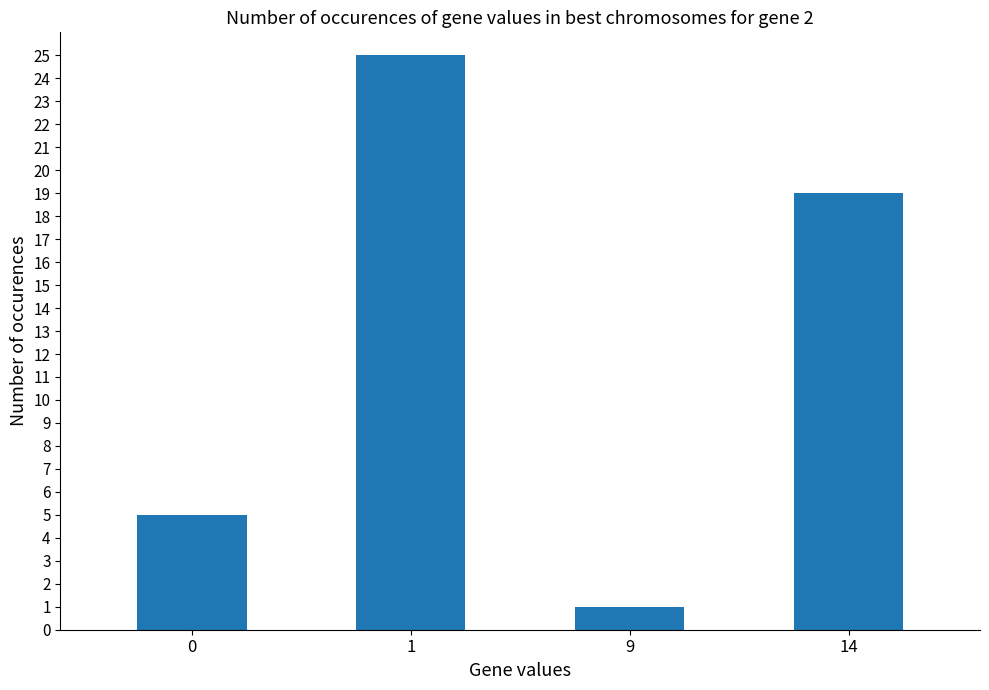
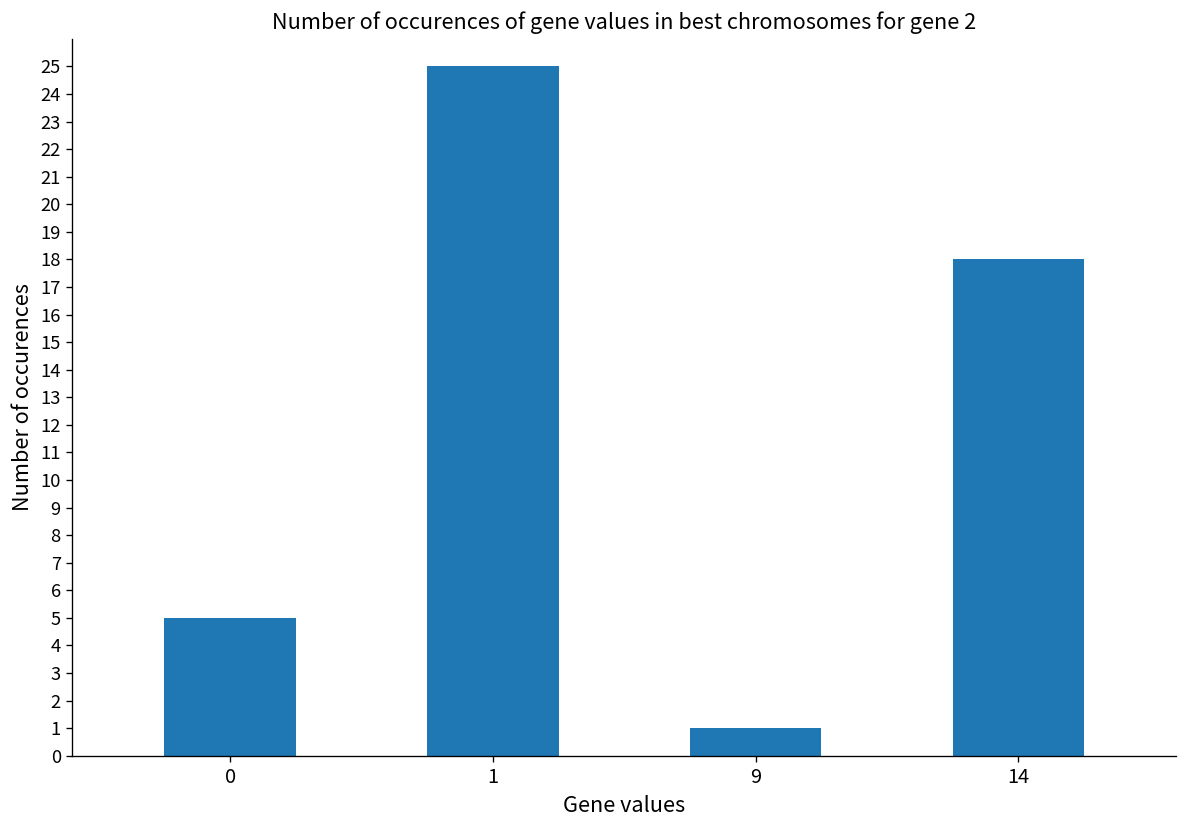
14: 19 -> 18
